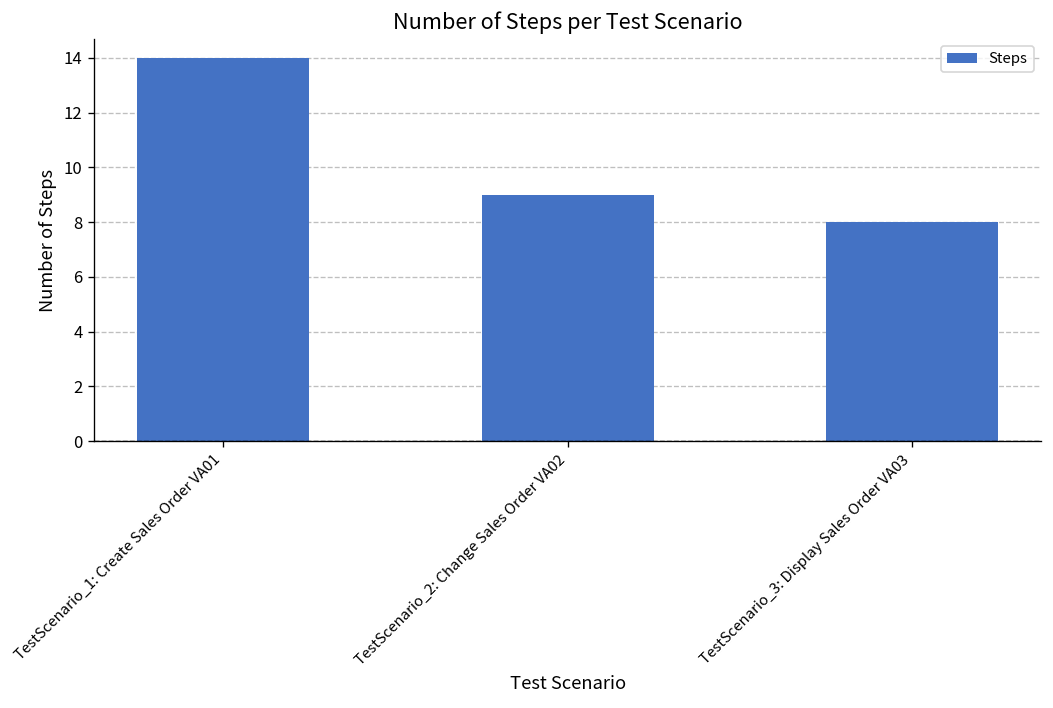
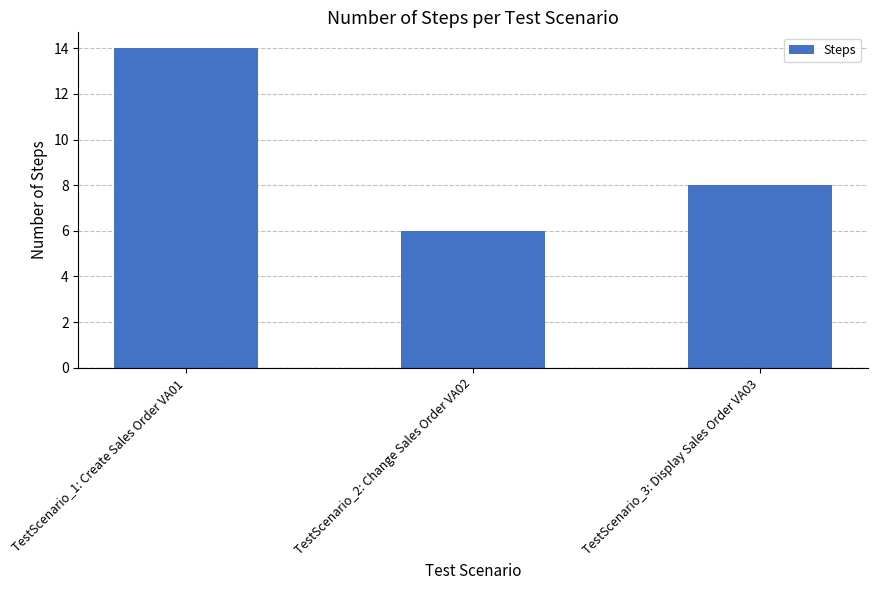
TestScenario_2: Change Sales Order VA02: 9 -> 6
